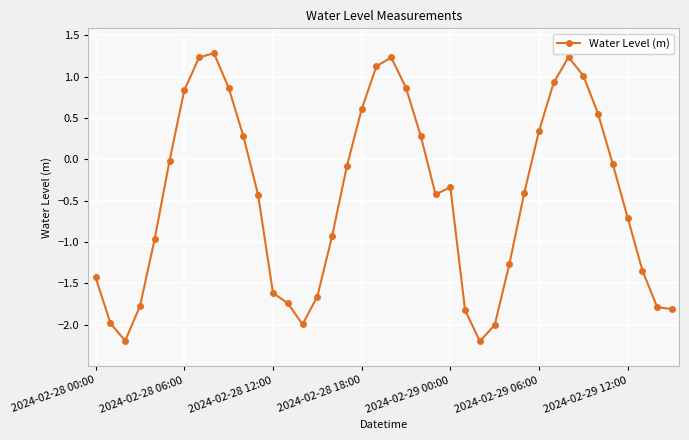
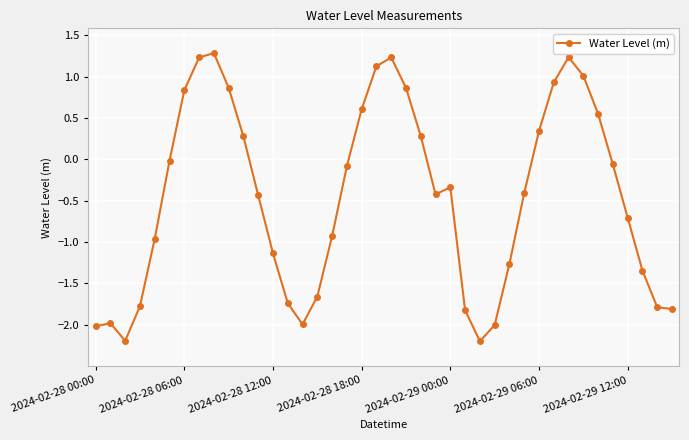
2024-02-28 00:00: -1.4 -> -2.0
2024-02-28 12:00: -1.6 -> -1.1
